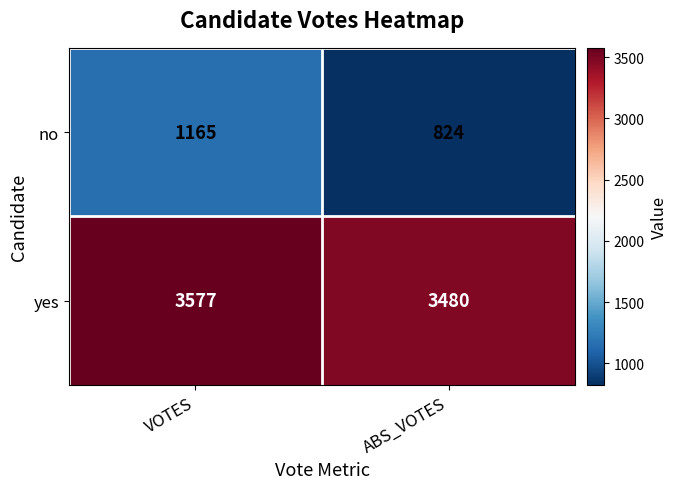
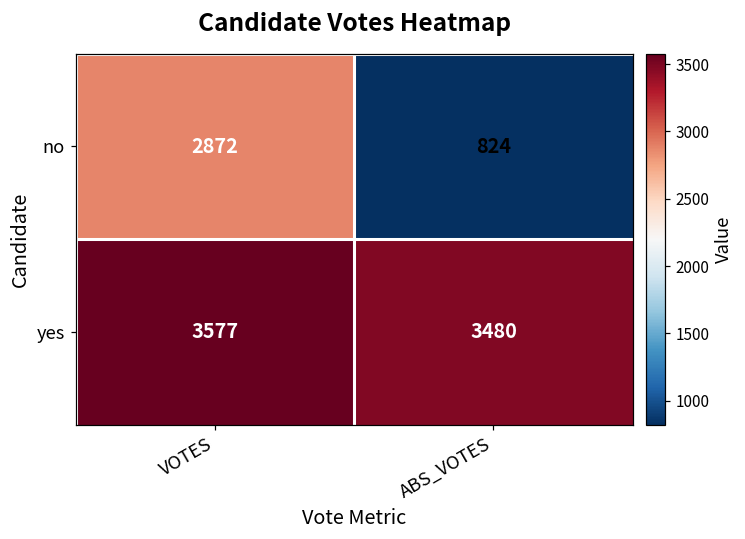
no, VOTES: 1165 -> 2872
